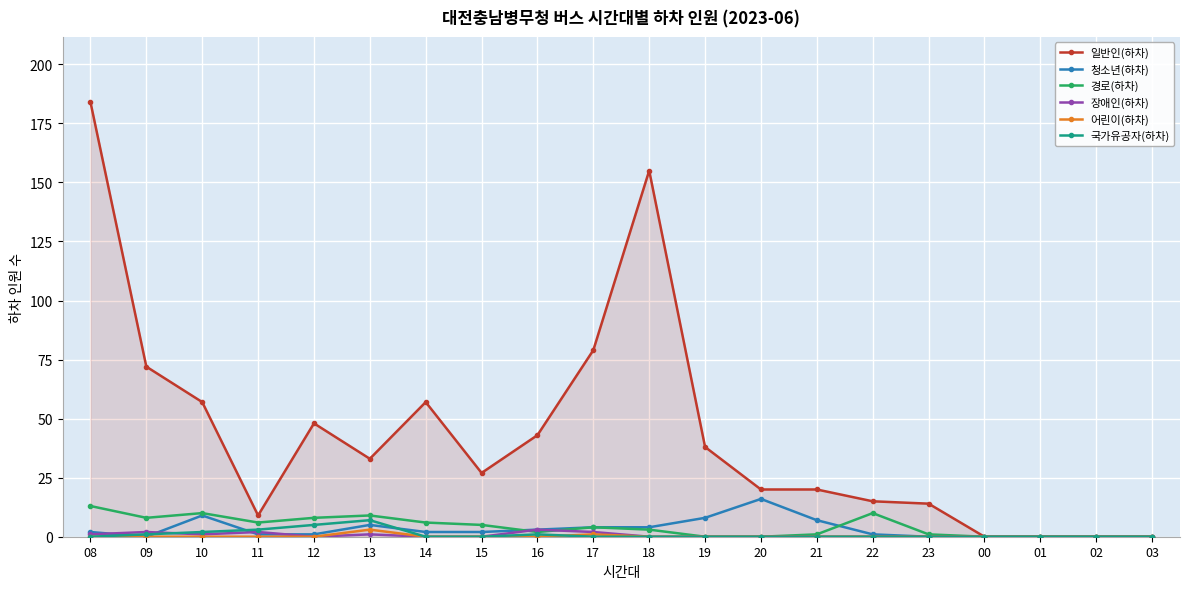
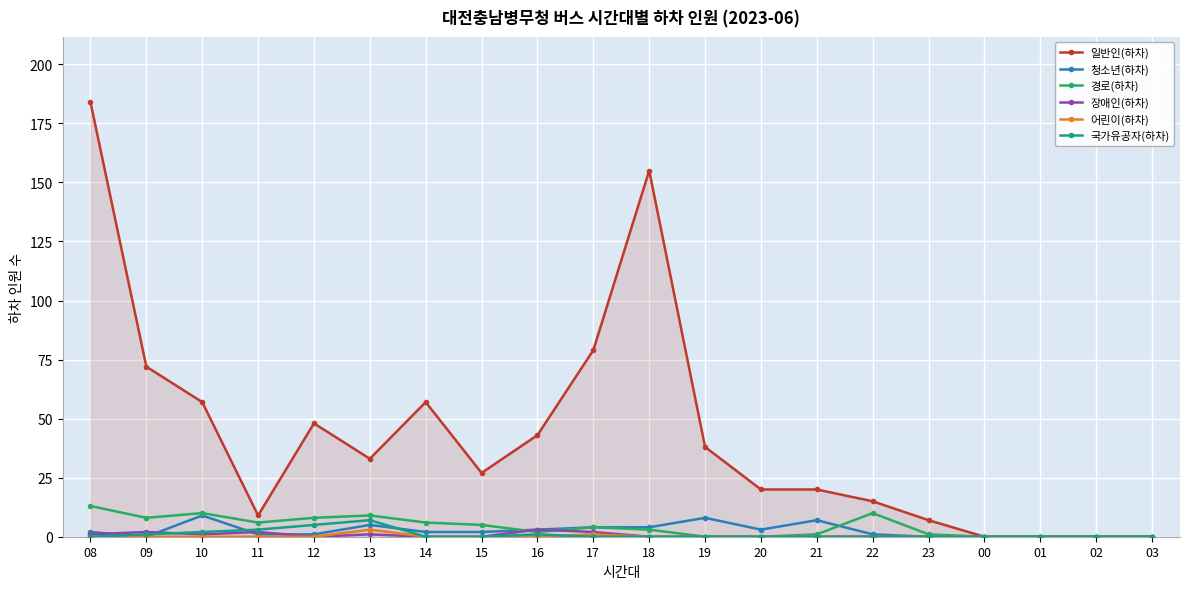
청소년(하차), 20: 16 -> 3
일반인(하차), 23: 14 -> 7
